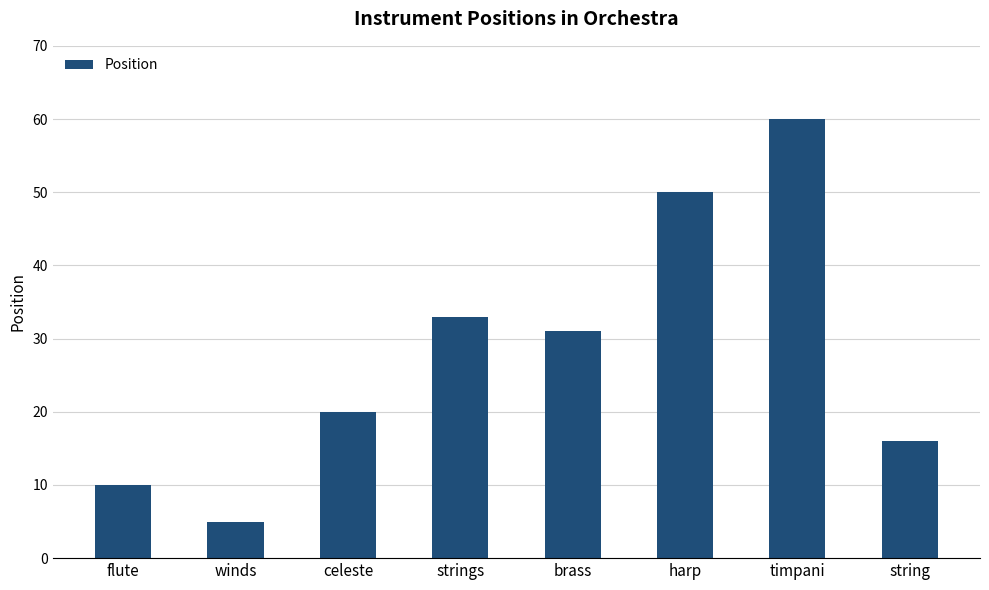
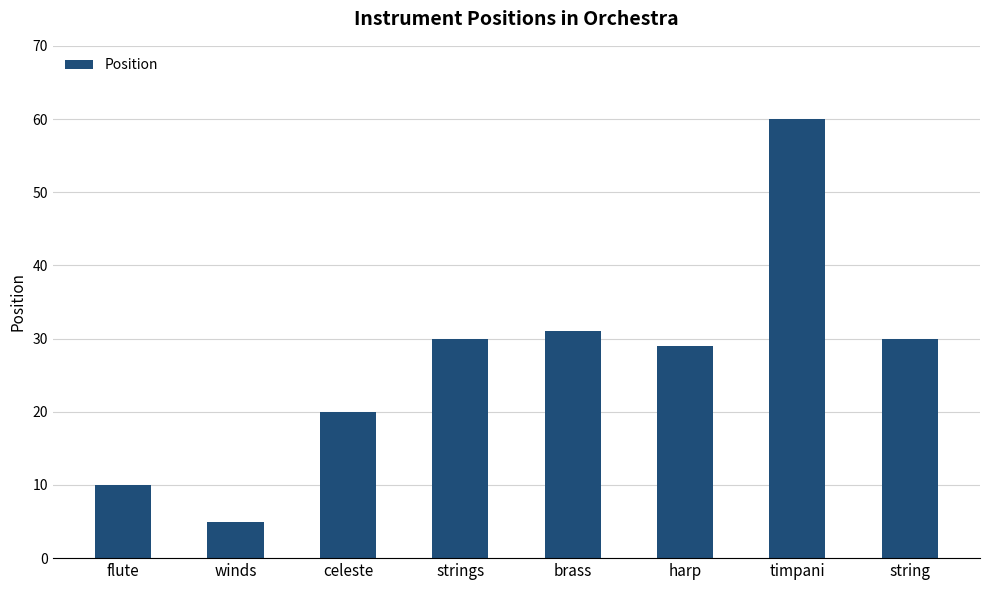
strings: 33 -> 30
harp: 50 -> 29
string: 16 -> 30
